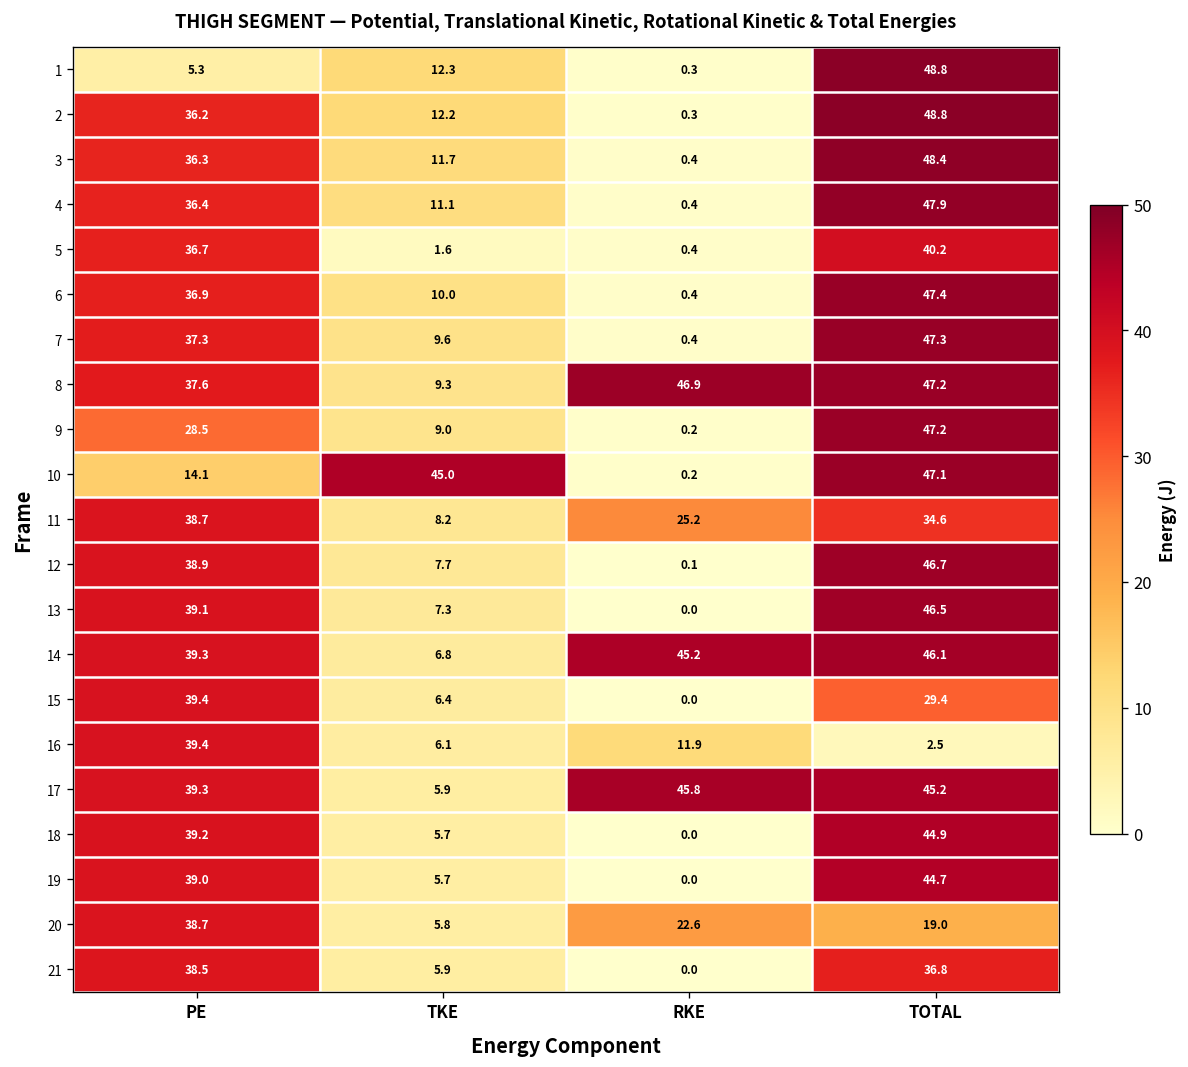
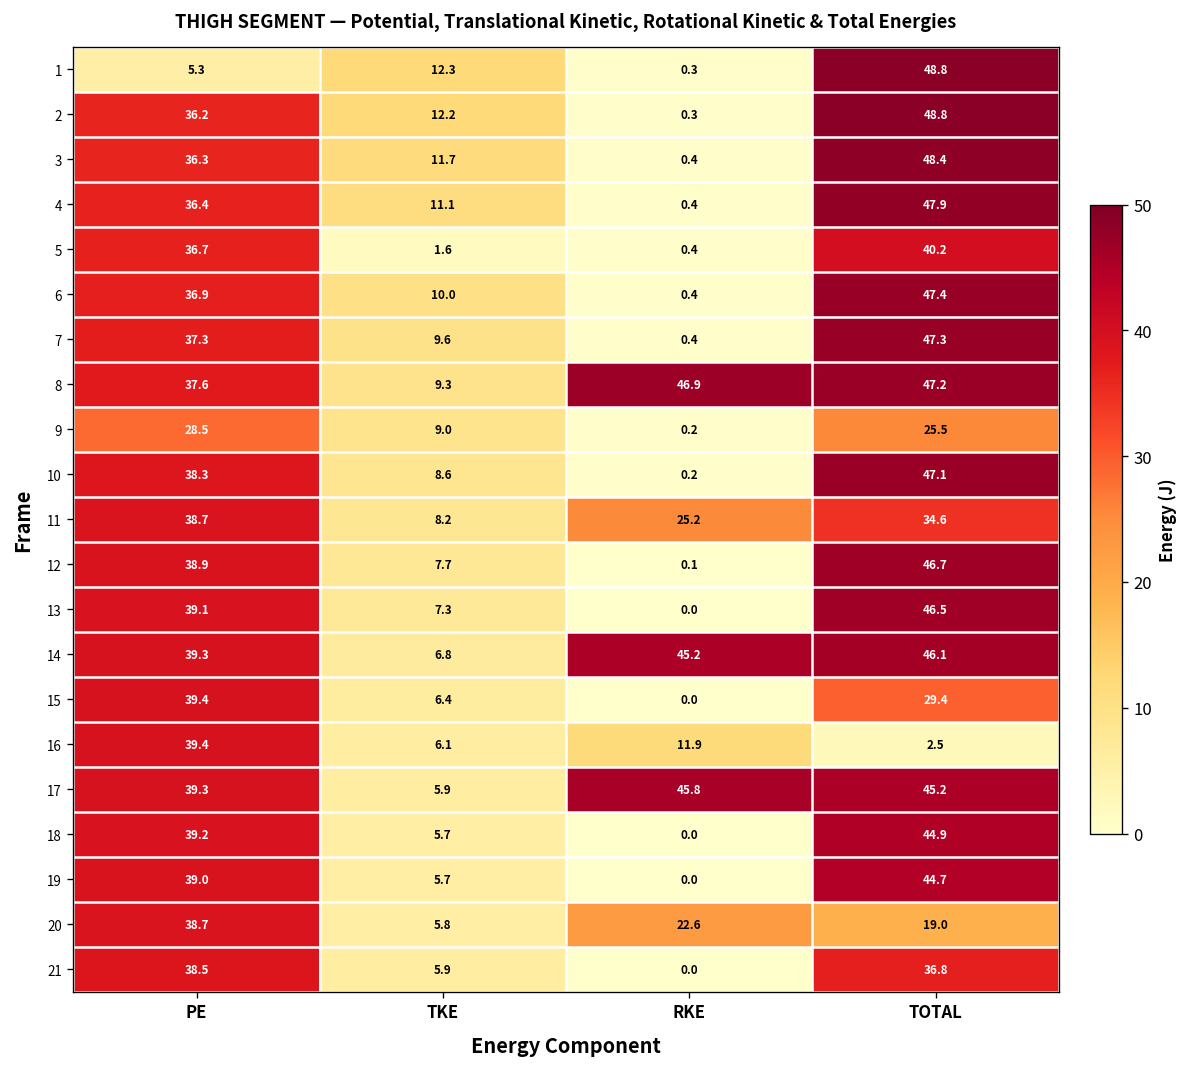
9, TOTAL: 47.2 -> 25.5
10, PE: 14.1 -> 38.3
10, TKE: 45.0 -> 8.6
